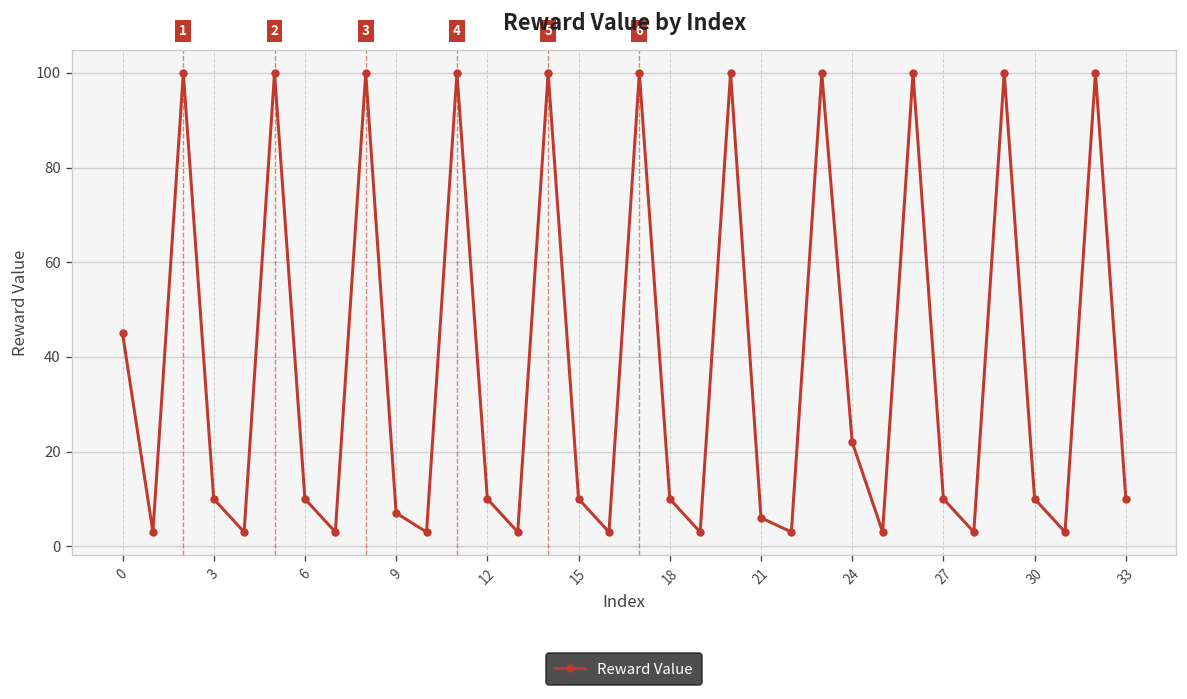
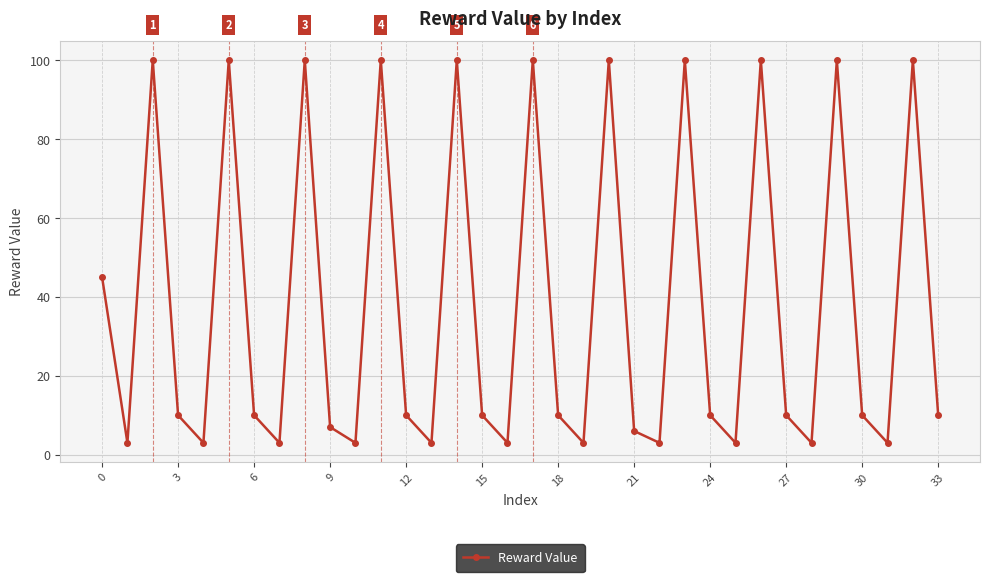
24: 22 -> 10
